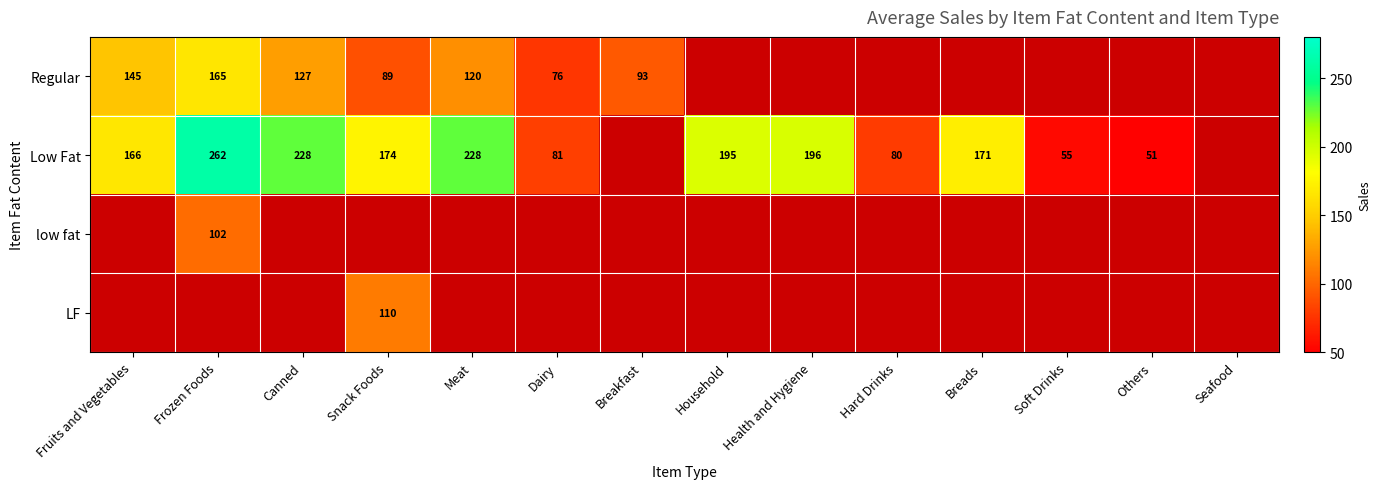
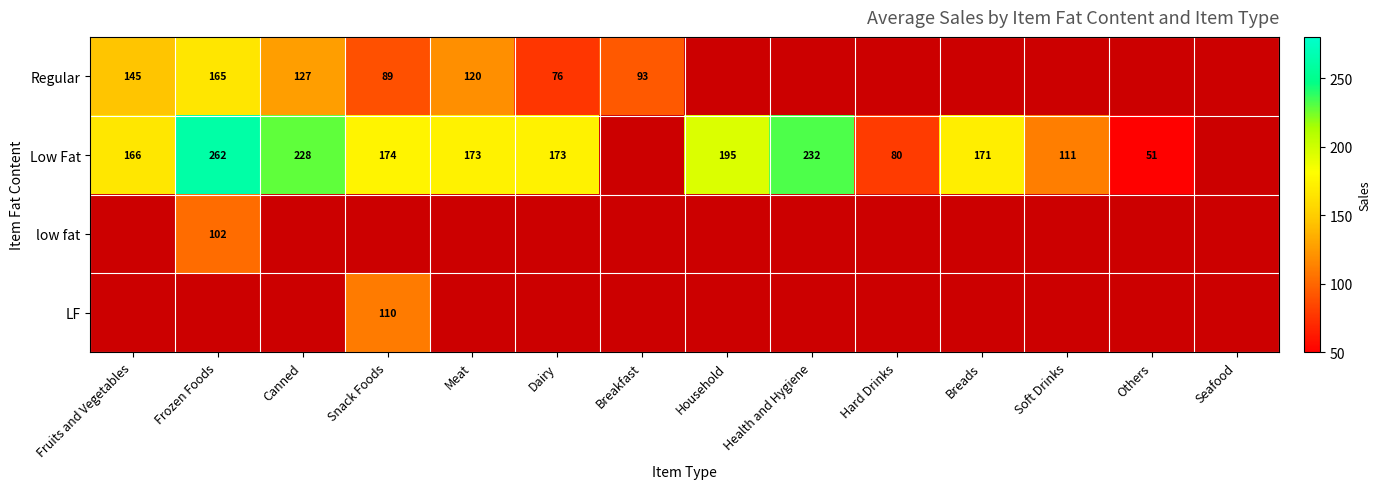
Low Fat, Meat: 228 -> 173
Low Fat, Dairy: 81 -> 173
Low Fat, Health and Hygiene: 196 -> 232
Low Fat, Soft Drinks: 55 -> 111
